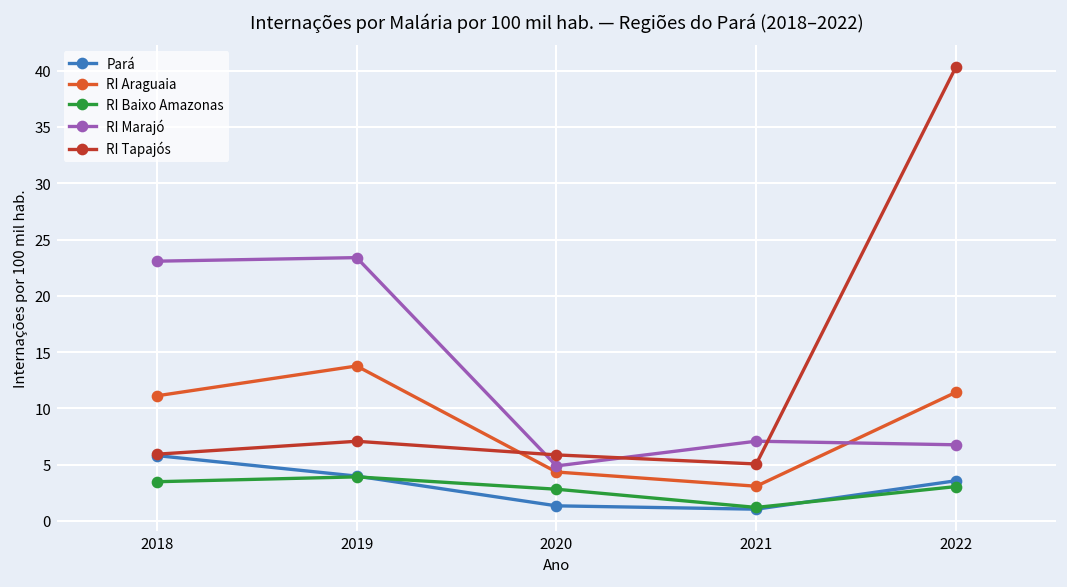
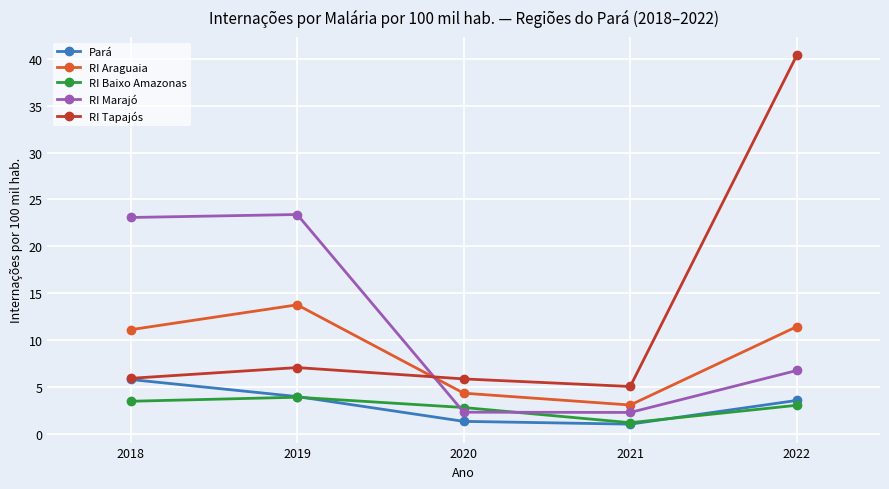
RI Marajó, 2020: 5 -> 2
RI Marajó, 2021: 7 -> 2
